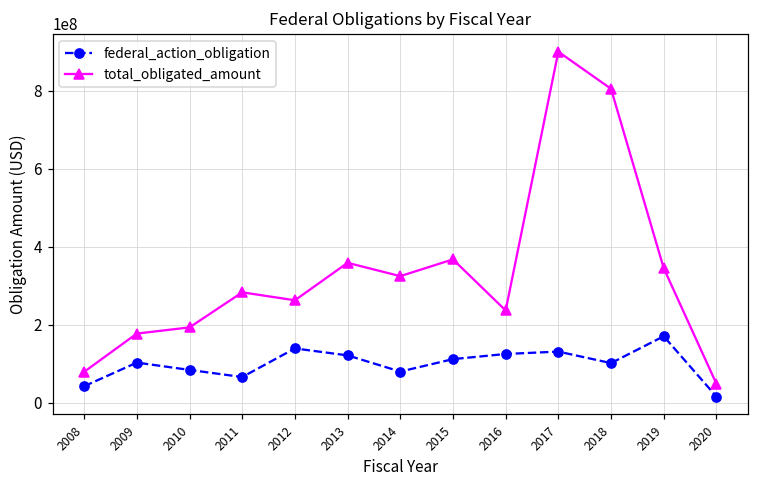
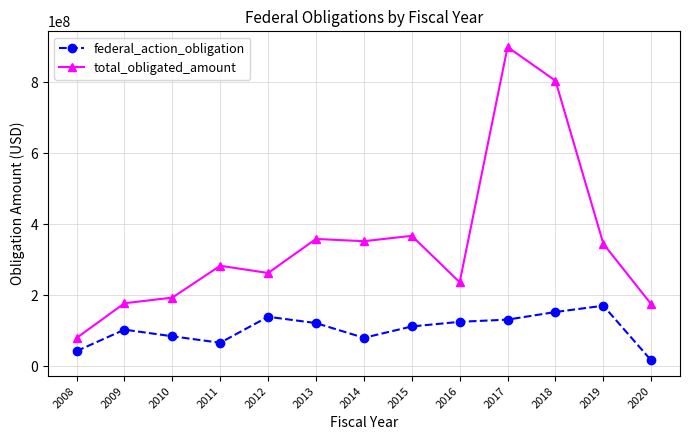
total_obligated_amount, 2014: 320000000 -> 350000000
federal_action_obligation, 2018: 100000000 -> 150000000
total_obligated_amount, 2020: 50000000 -> 170000000
